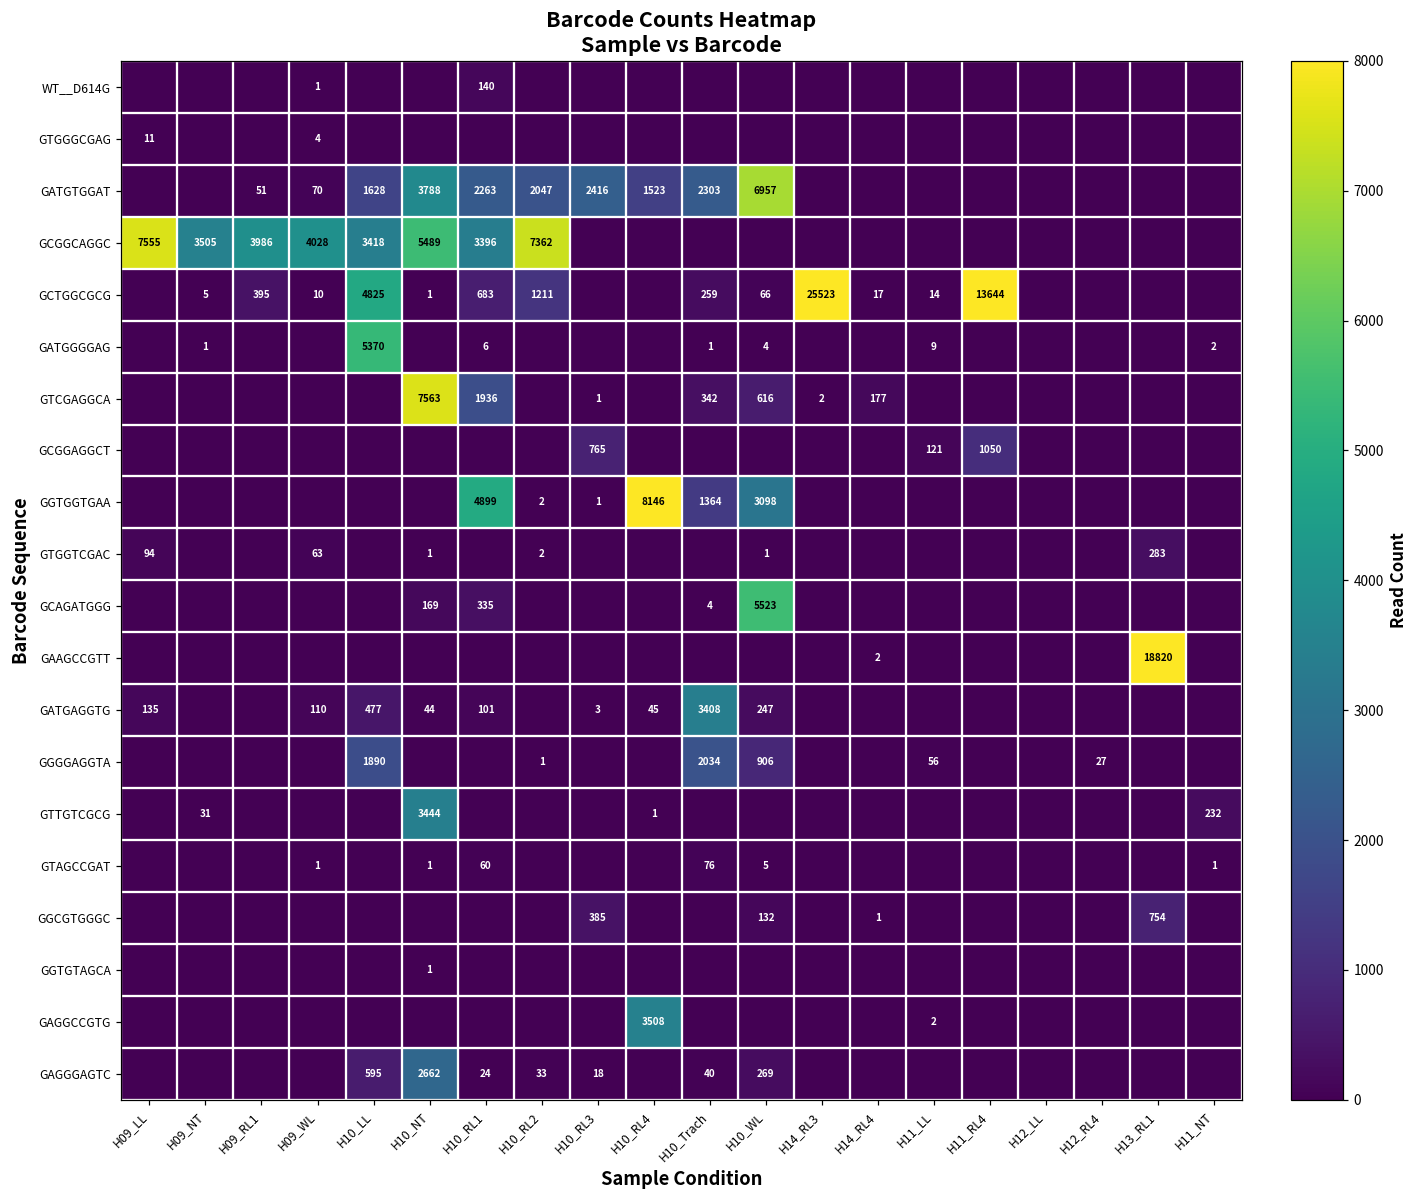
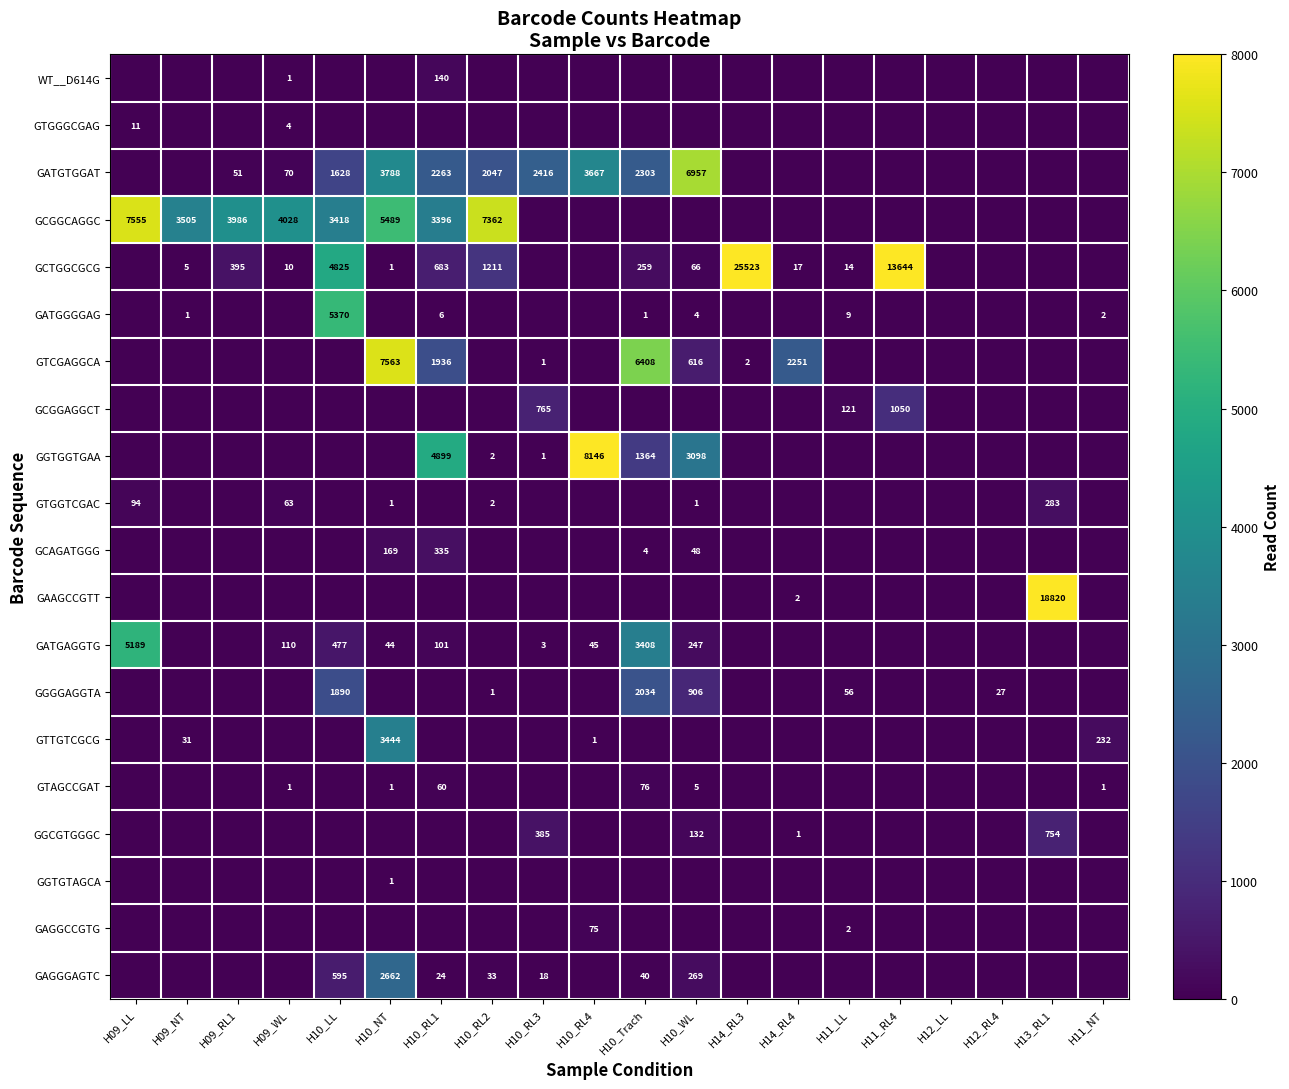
GATGTGGAT, H10_RL4: 1523 -> 3667
GTCGAGGCA, H10_Trach: 342 -> 6408
GTCGAGGCA, H14_RL4: 177 -> 2251
GCAGATGGG, H10_WL: 5523 -> 48
GATGAGGTG, H09_LL: 135 -> 5189
GAGGCCGTG, H10_RL4: 3508 -> 75
